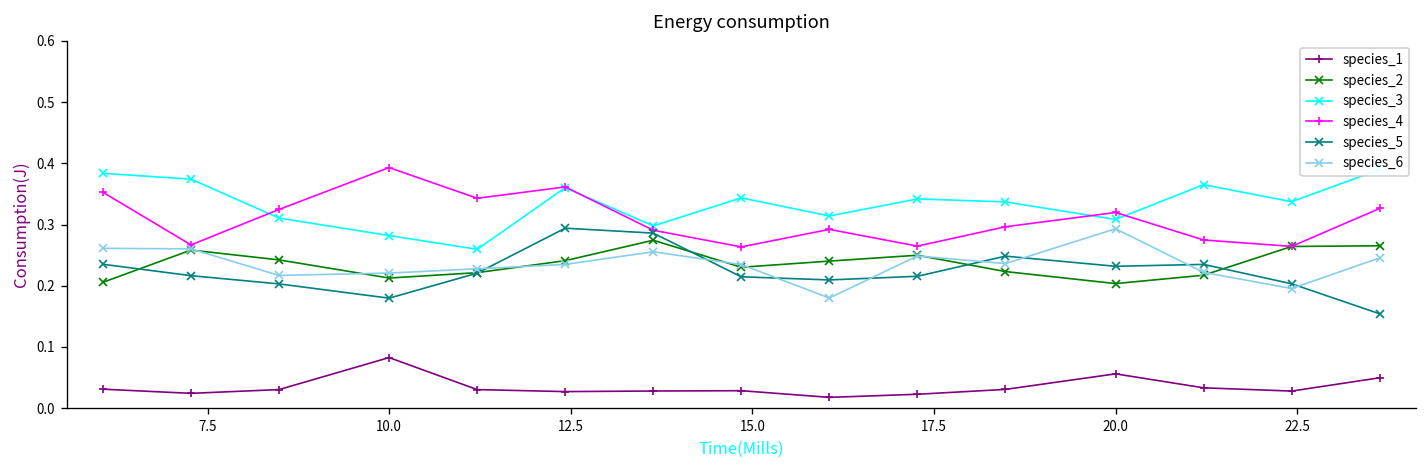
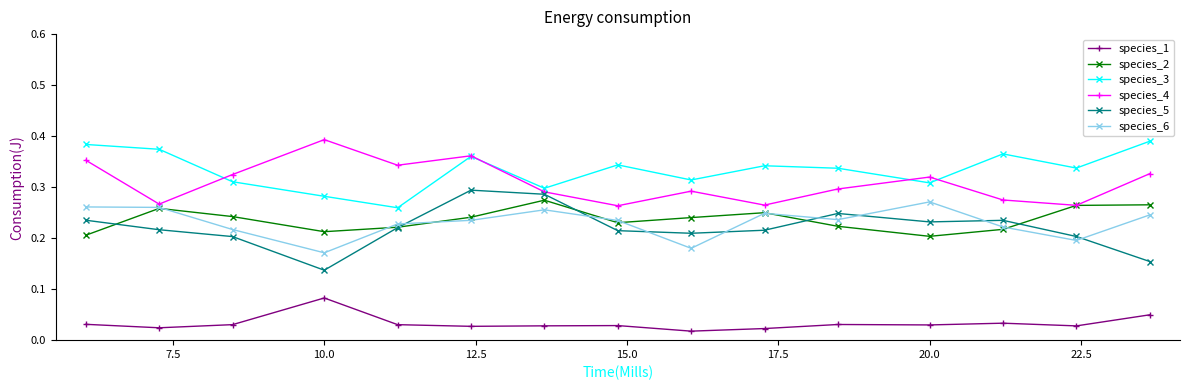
species_5, 10.0: 0.18 -> 0.14
species_6, 10.0: 0.22 -> 0.17
species_1, 20.0: 0.06 -> 0.03
species_6, 20.0: 0.29 -> 0.27
